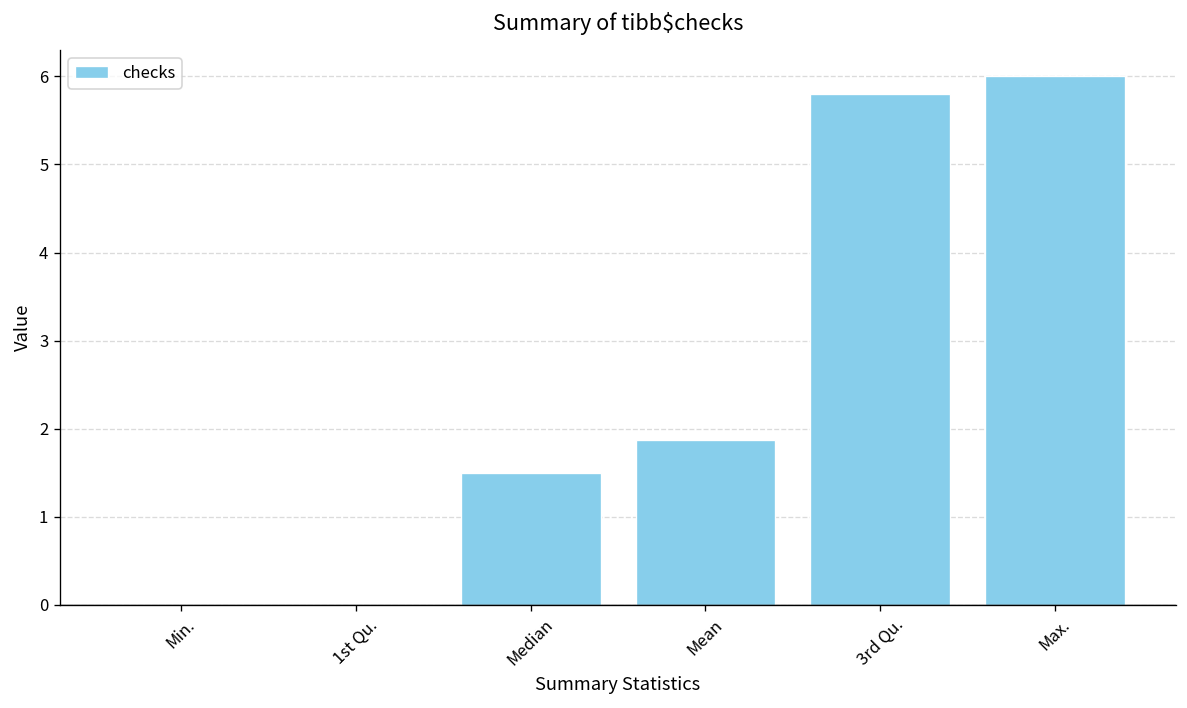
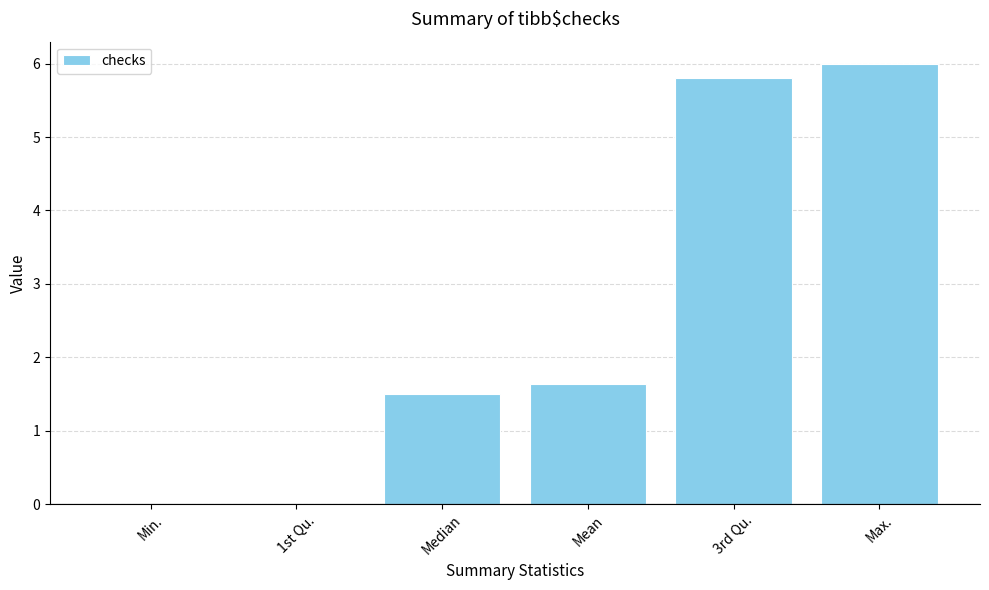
Mean: 1.9 -> 1.6
